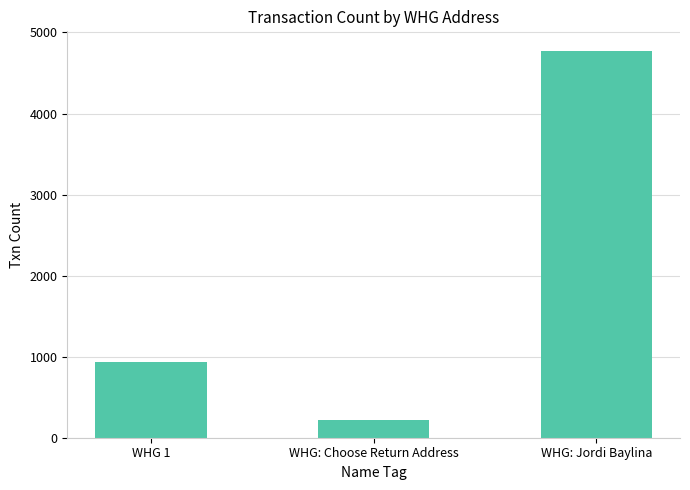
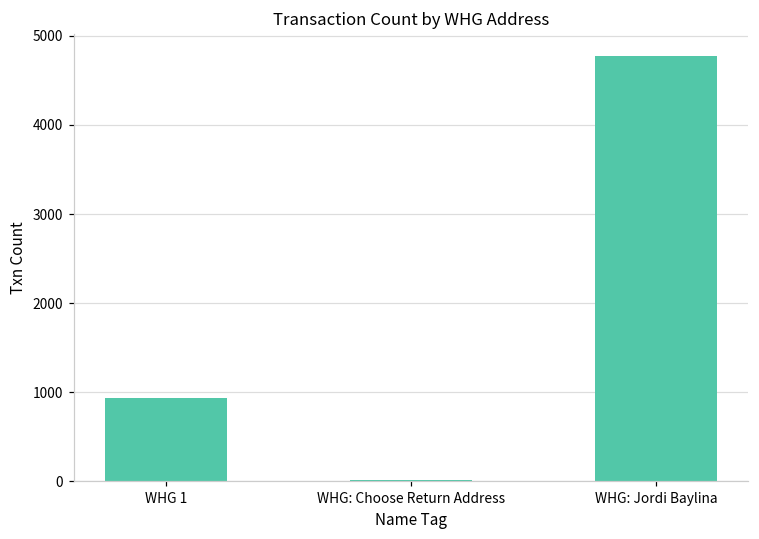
WHG: Choose Return Address: 200 -> 0
